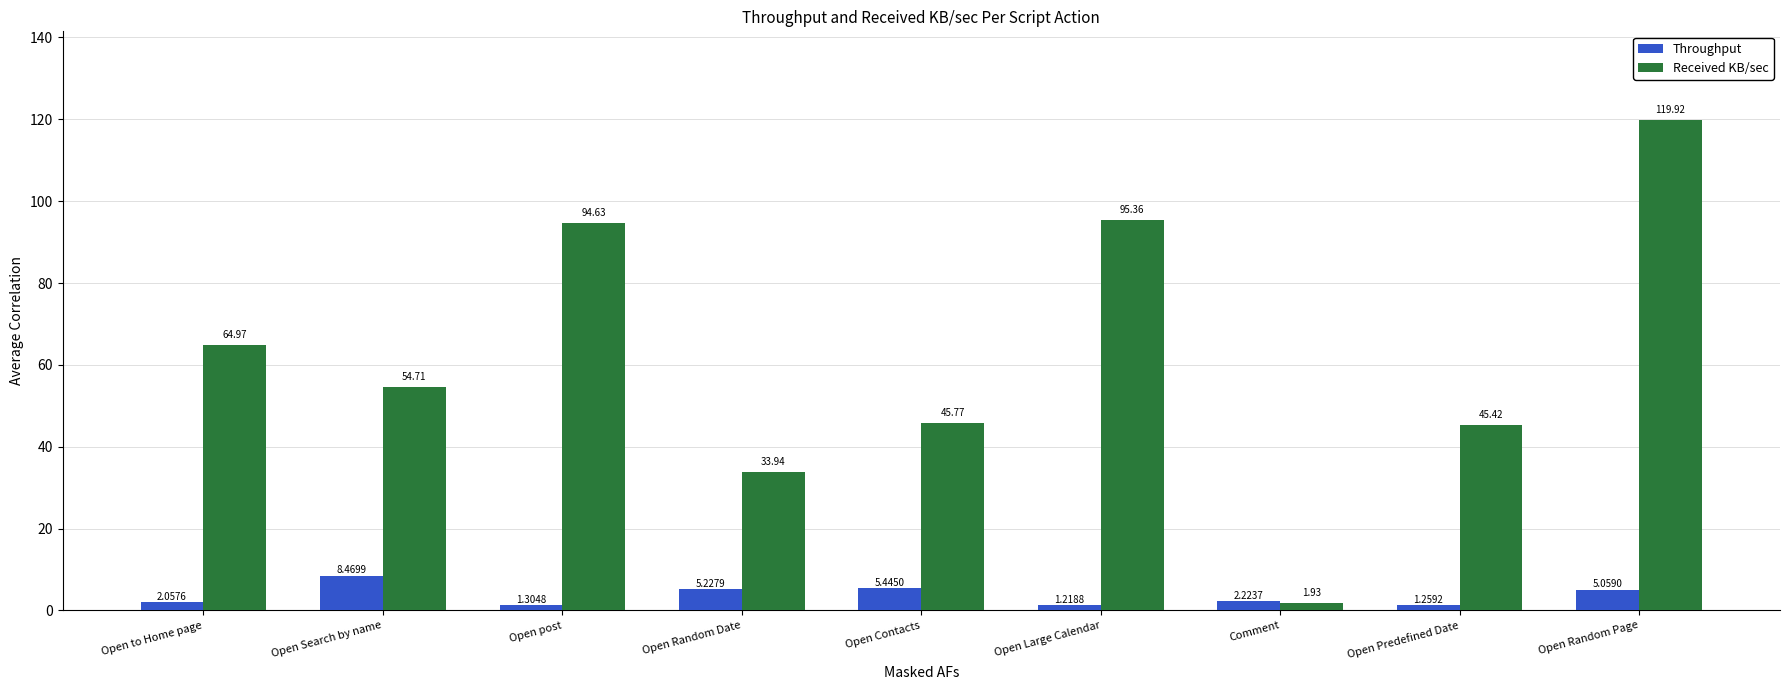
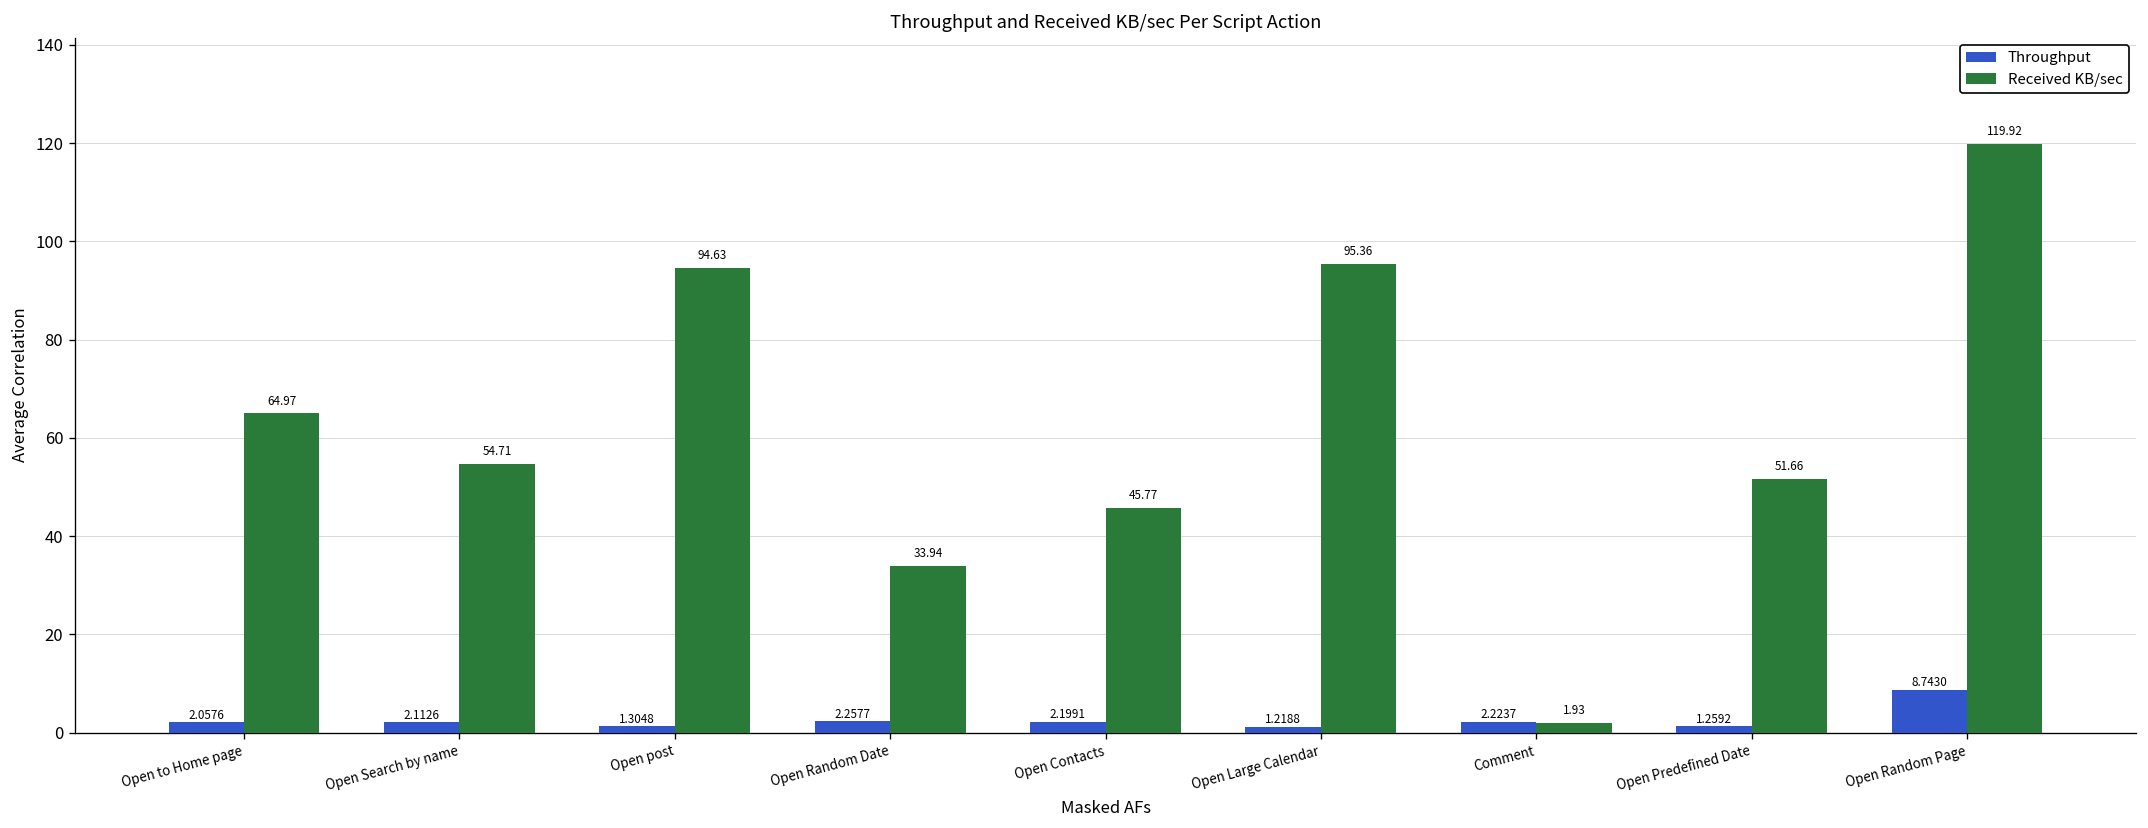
Throughput, Open Search by name: 8.4699 -> 2.1126
Throughput, Open Random Date: 5.2279 -> 2.2577
Throughput, Open Contacts: 5.4450 -> 2.1991
Received KB/sec, Open Predefined Date: 45.42 -> 51.66
Throughput, Open Random Page: 5.0590 -> 8.7430
